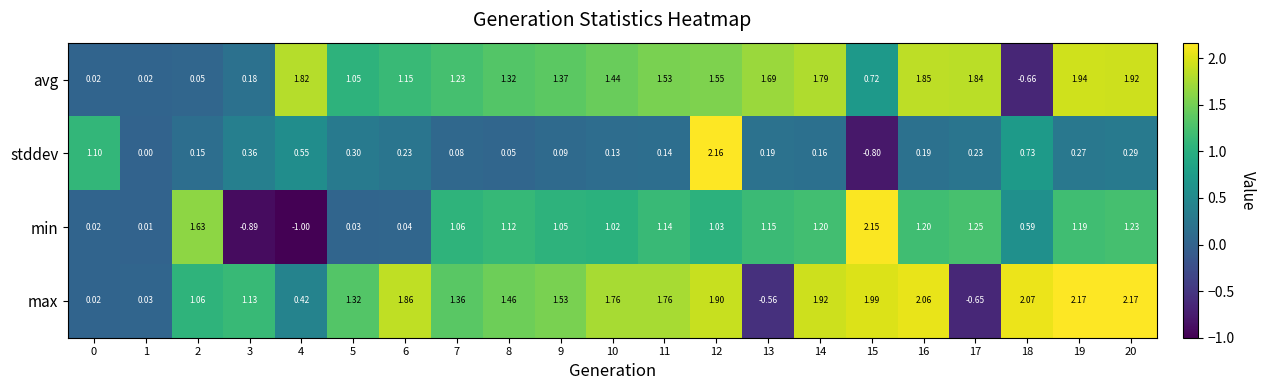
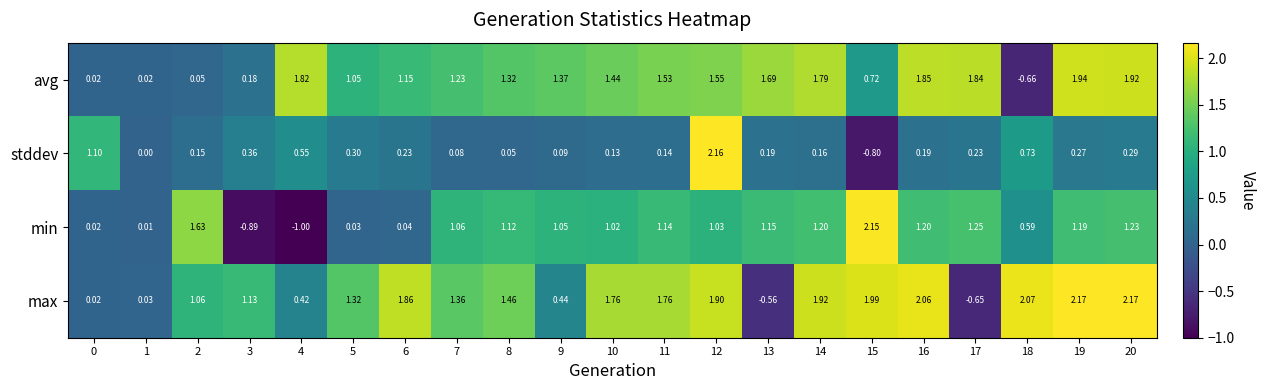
max, 9: 1.53 -> 0.44
